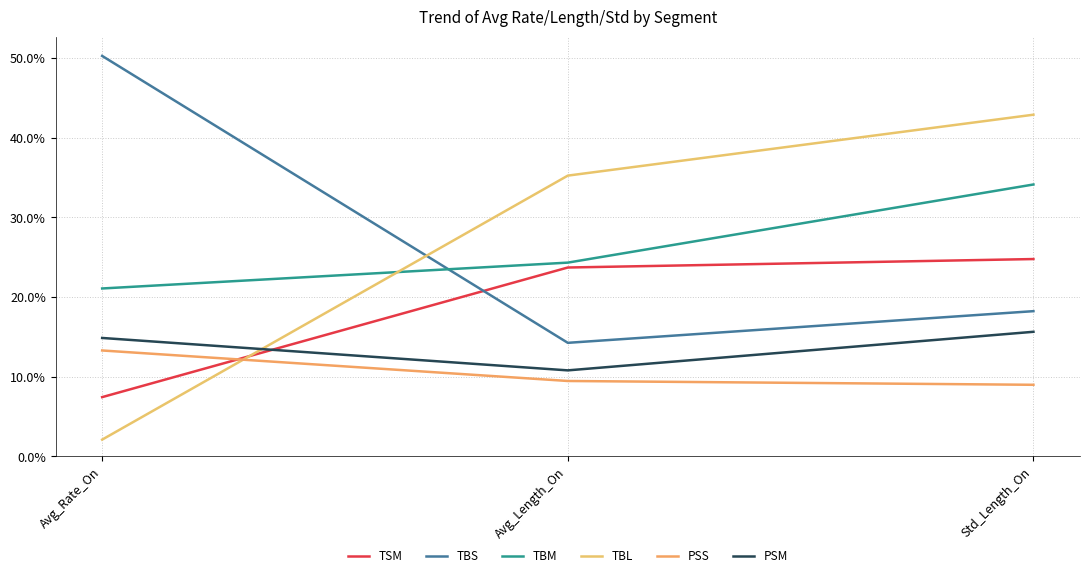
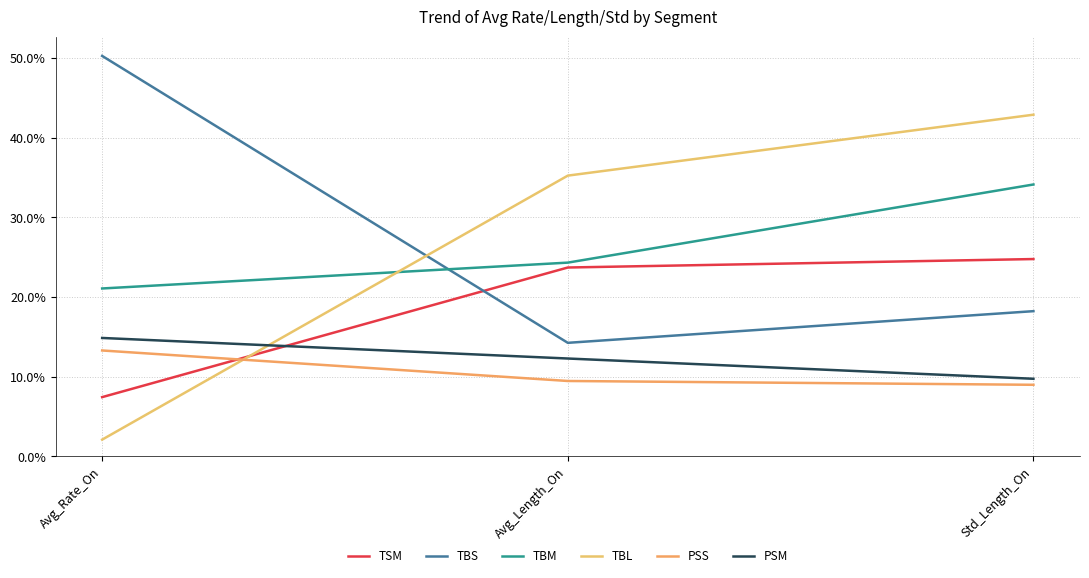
PSM, Avg_Length_On: 11% -> 12%
PSM, Std_Length_On: 16% -> 10%
